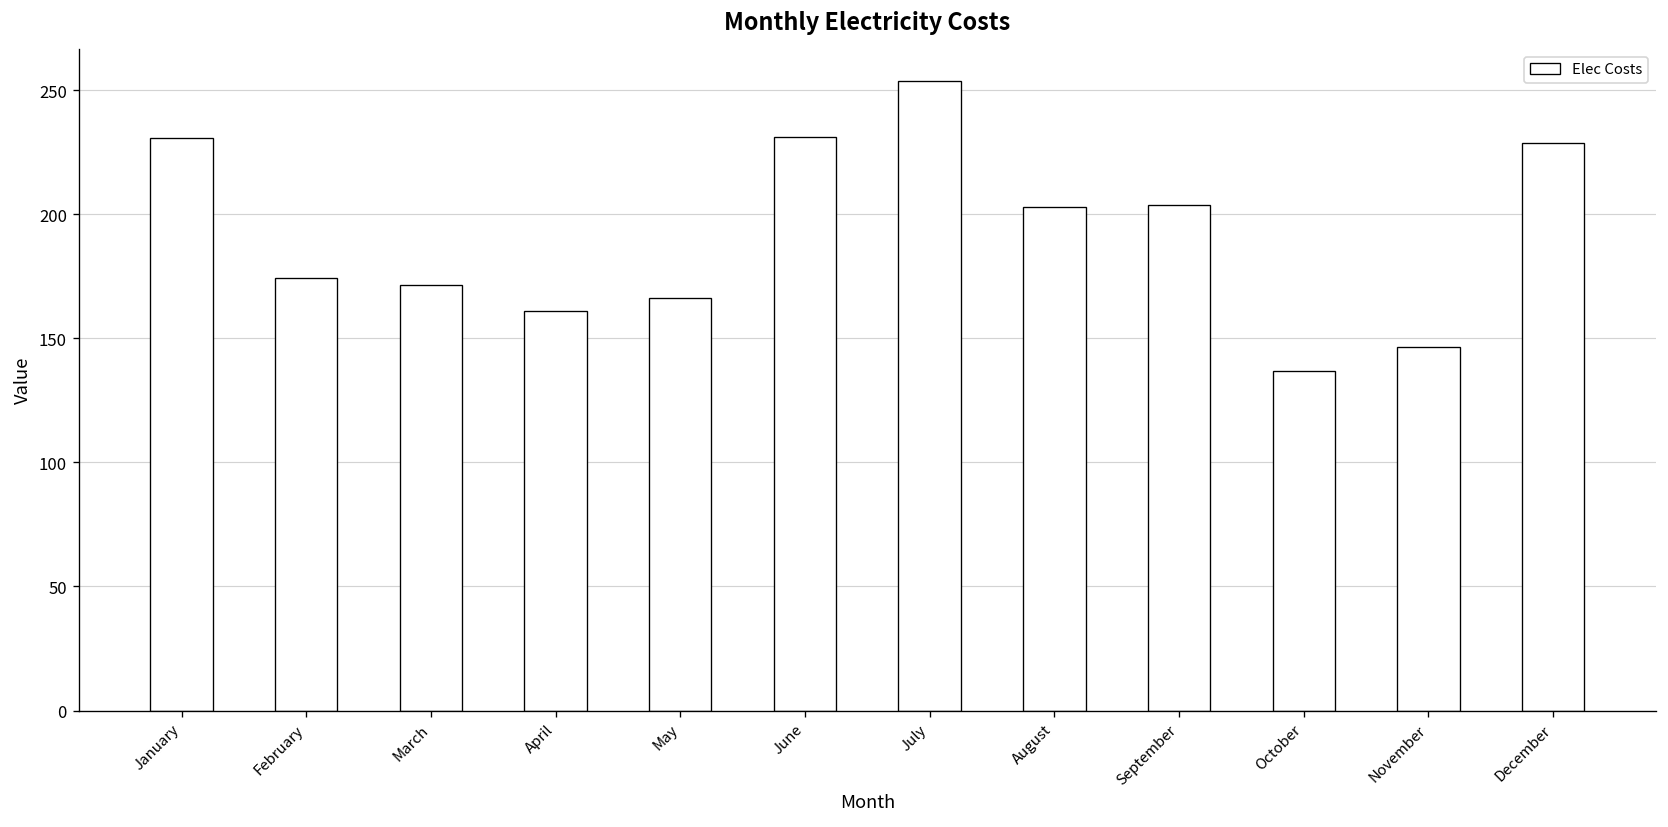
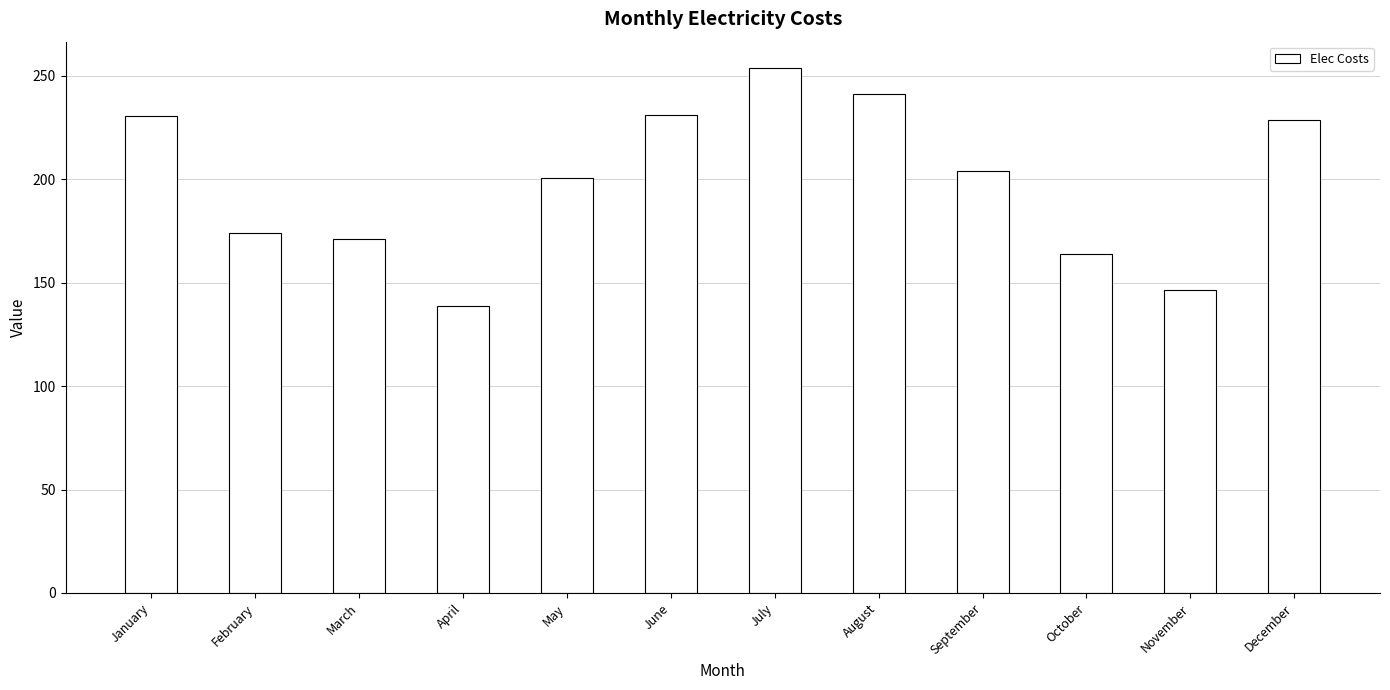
April: 161 -> 139
May: 166 -> 201
August: 203 -> 241
October: 137 -> 164
